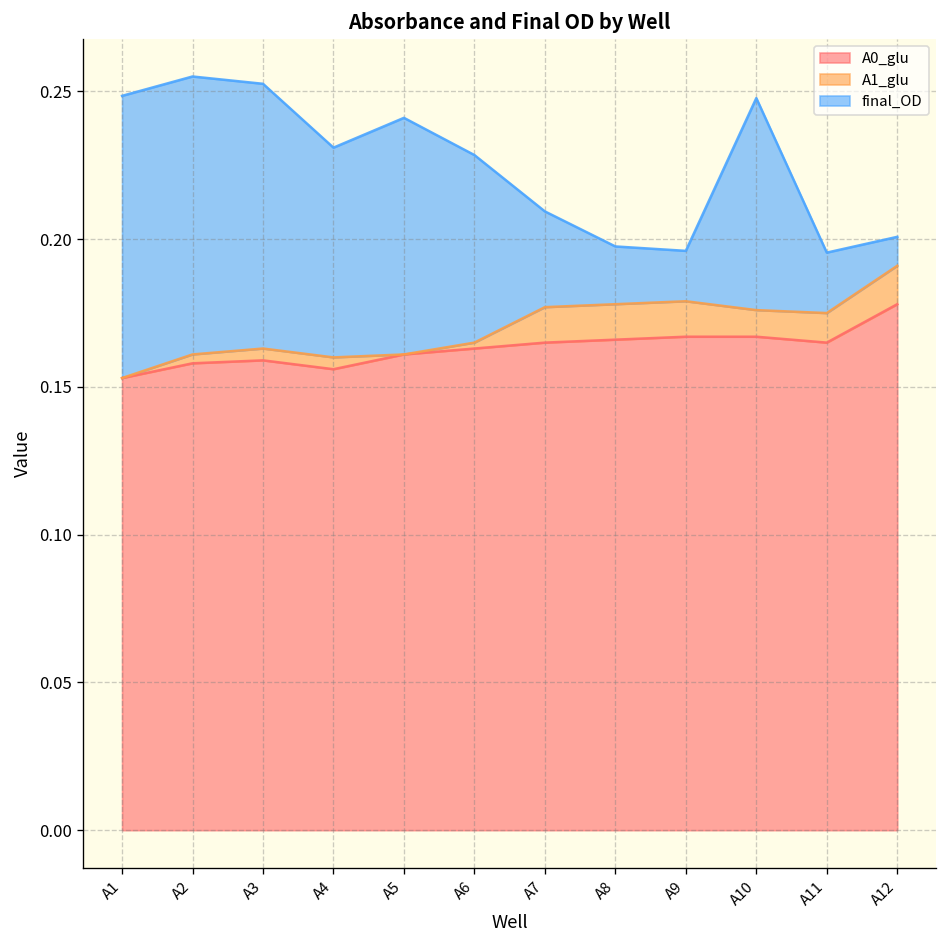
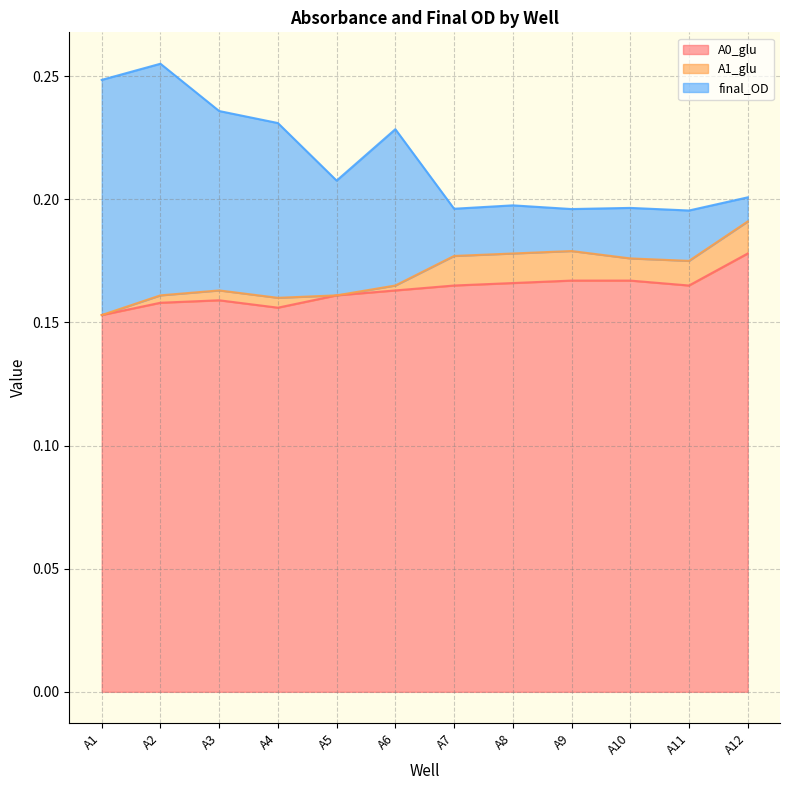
final_OD, A3: 0.090 -> 0.073
final_OD, A5: 0.080 -> 0.047
final_OD, A7: 0.032 -> 0.019
final_OD, A10: 0.072 -> 0.021
